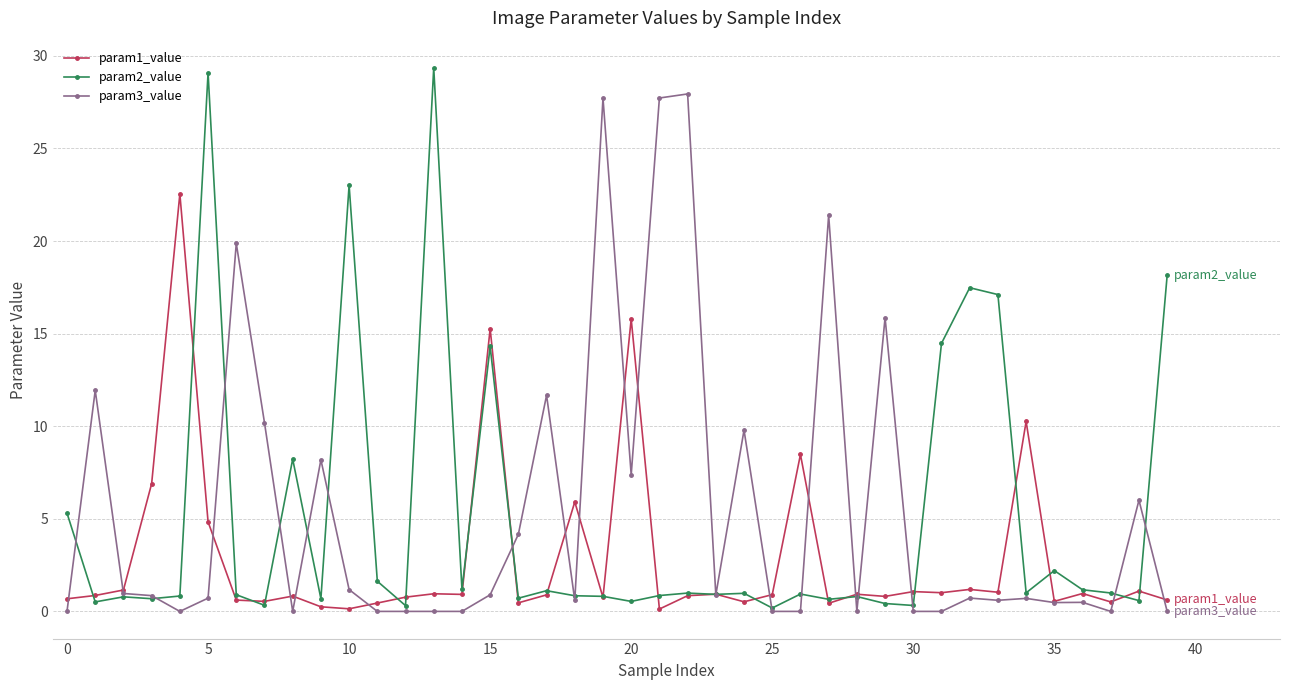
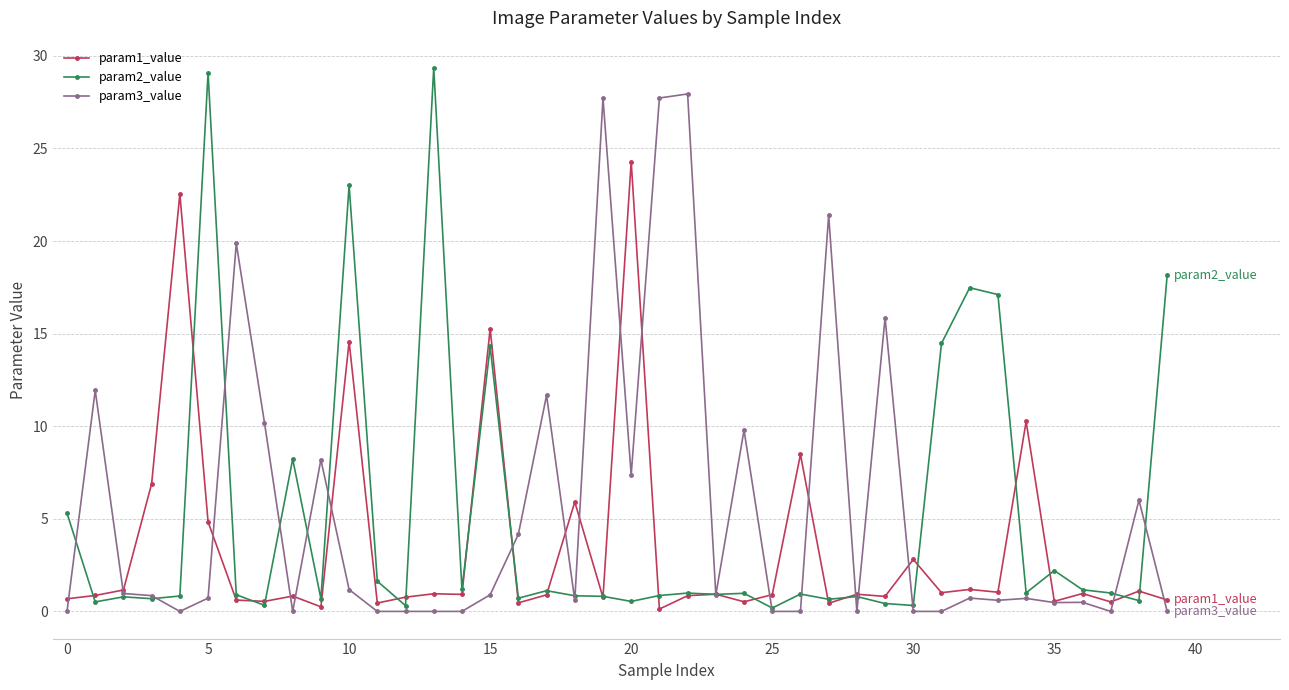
param1_value, 10: 0.1 -> 14.6
param1_value, 20: 15.8 -> 24.3
param1_value, 30: 1.1 -> 2.8
